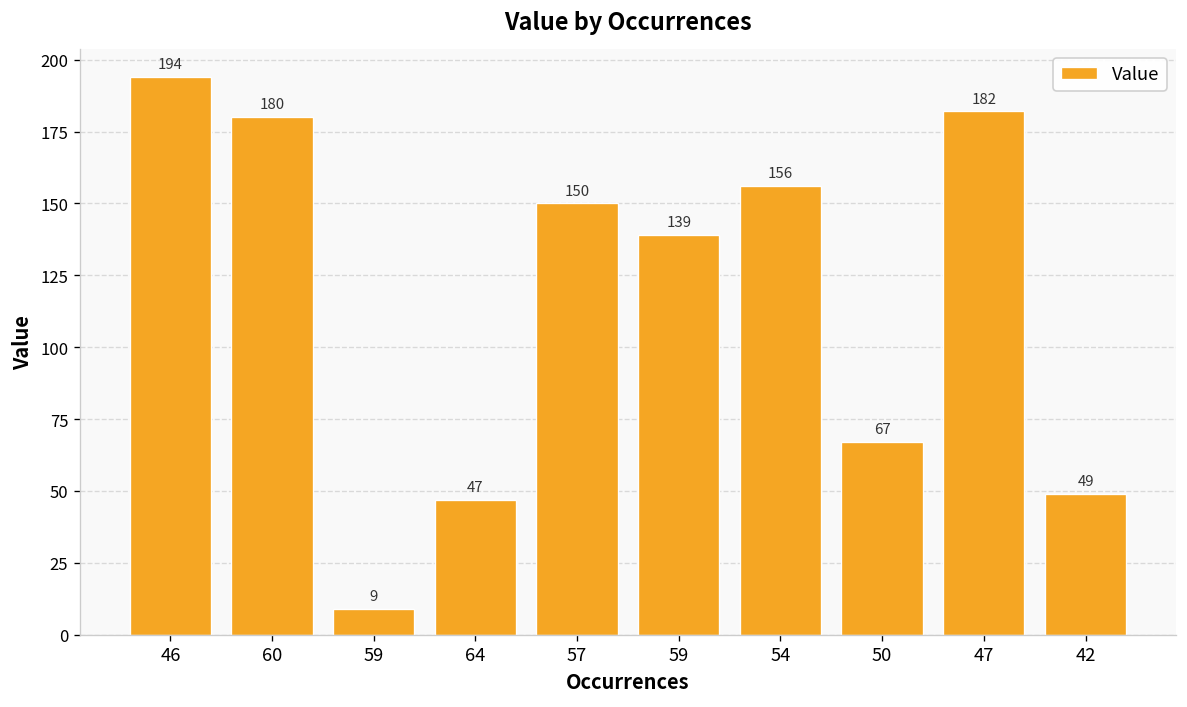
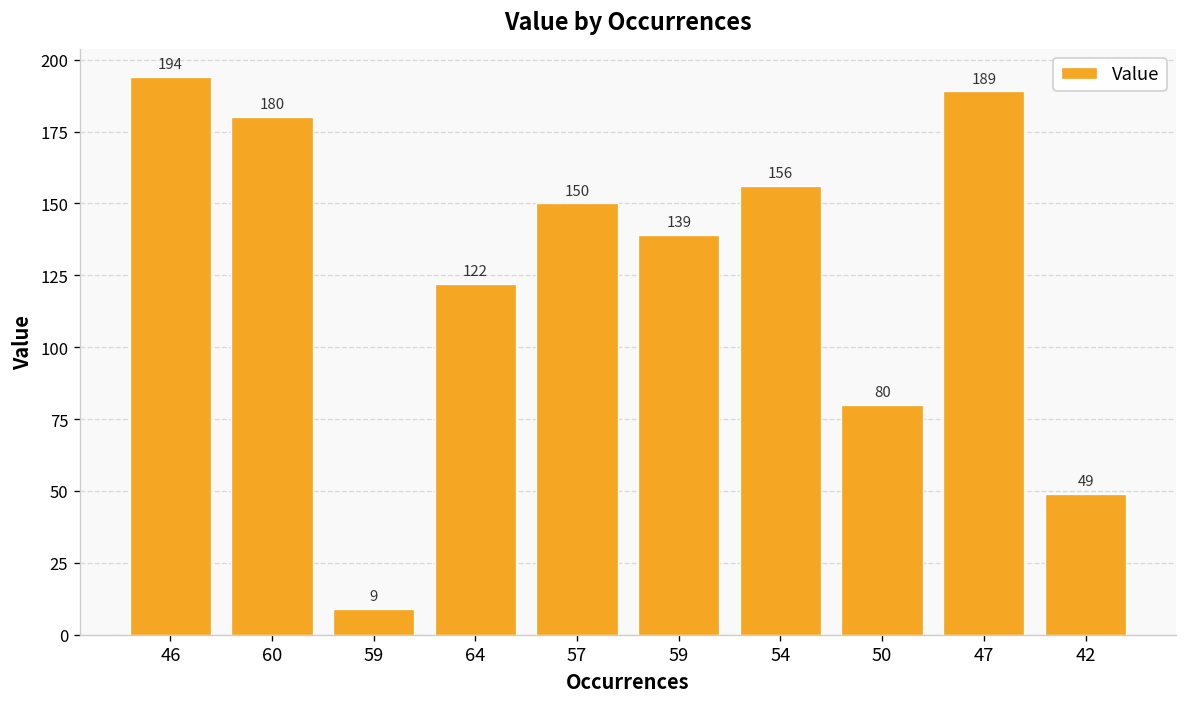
64: 47 -> 122
50: 67 -> 80
47: 182 -> 189
